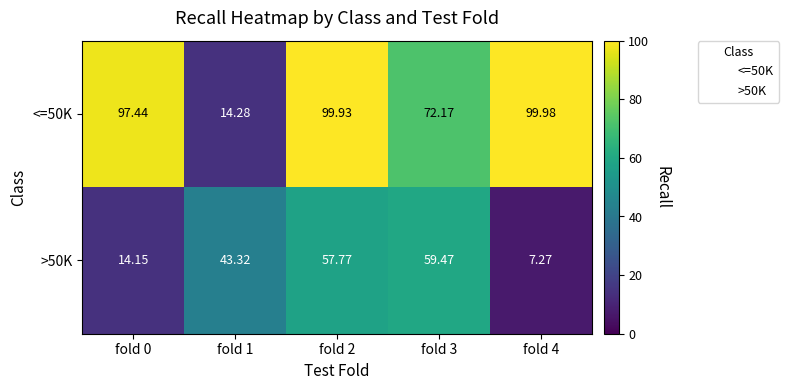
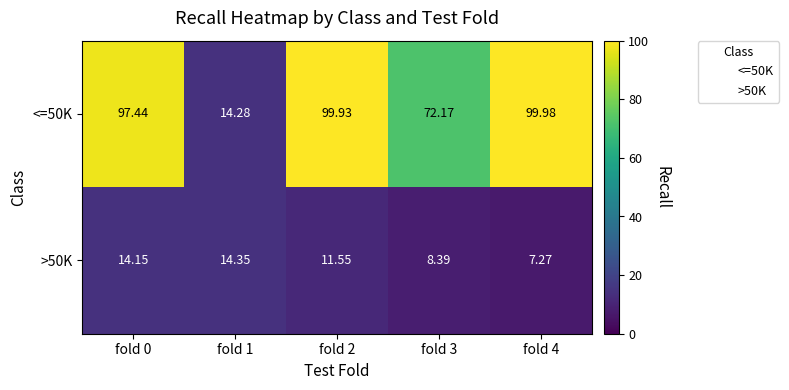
>50K, fold 1: 43.32 -> 14.35
>50K, fold 2: 57.77 -> 11.55
>50K, fold 3: 59.47 -> 8.39
